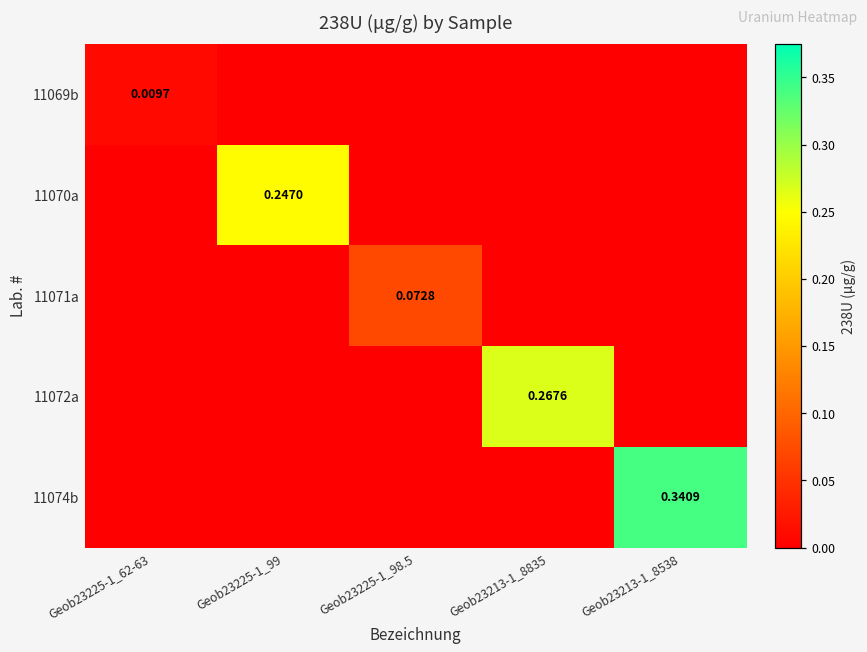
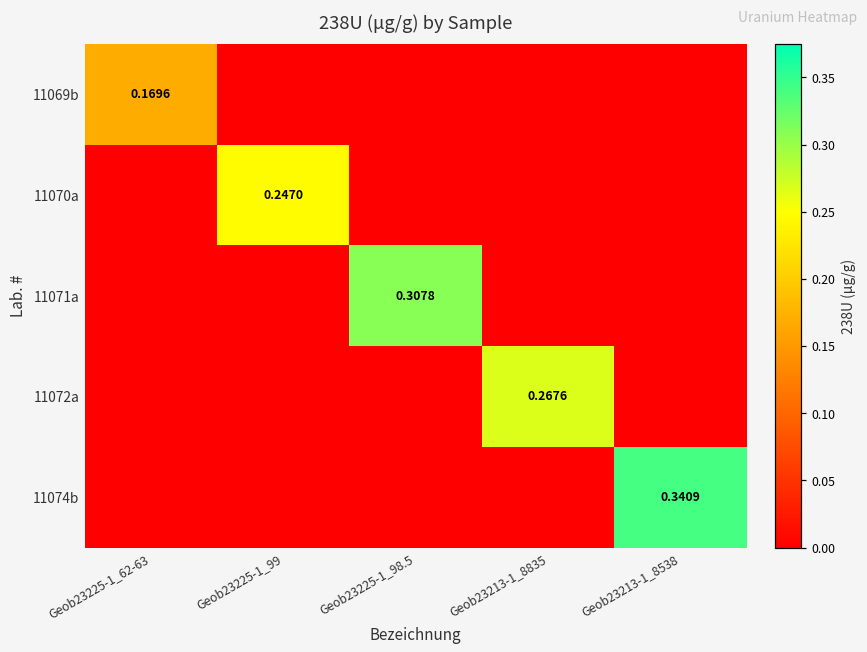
11069b, Geob23225-1_62-63: 0.0097 -> 0.1696
11071a, Geob23225-1_98.5: 0.0728 -> 0.3078
